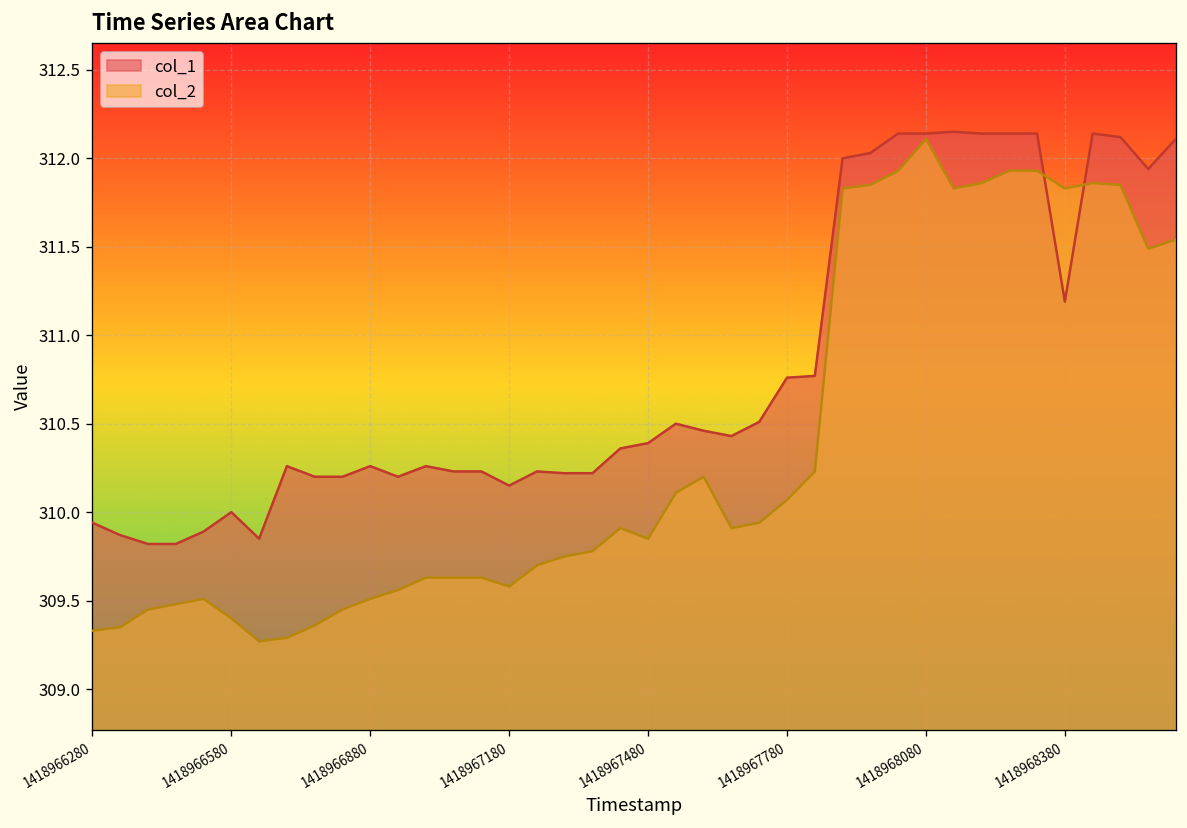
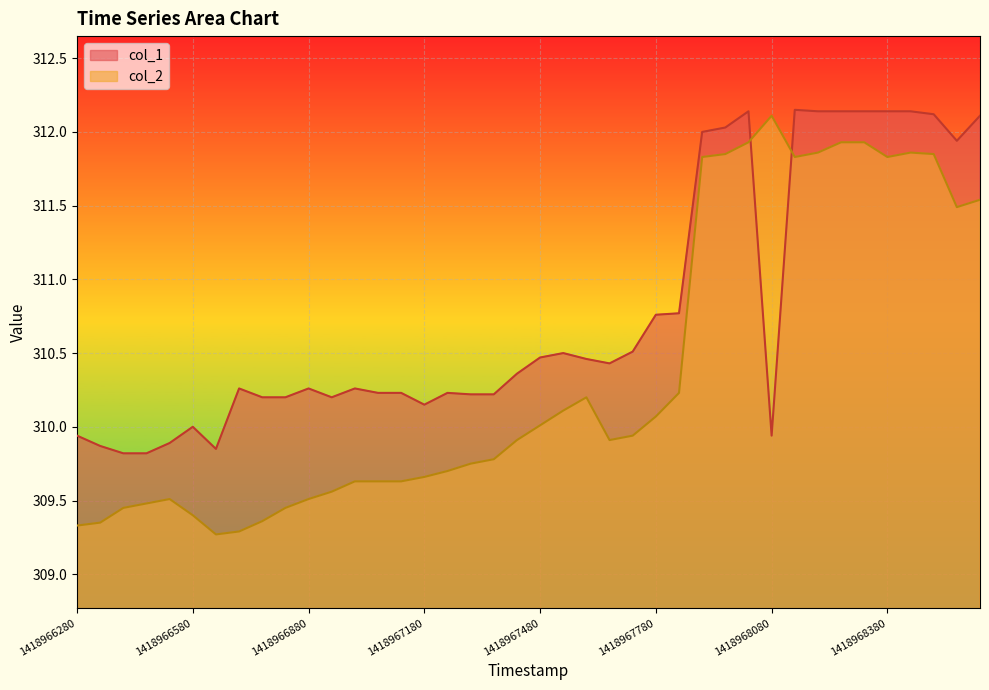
col_2, 1418967180: 309.58 -> 309.66
col_1, 1418967480: 310.39 -> 310.47
col_2, 1418967480: 309.85 -> 310.01
col_1, 1418968080: 312.14 -> 309.94
col_1, 1418968380: 311.19 -> 312.14
